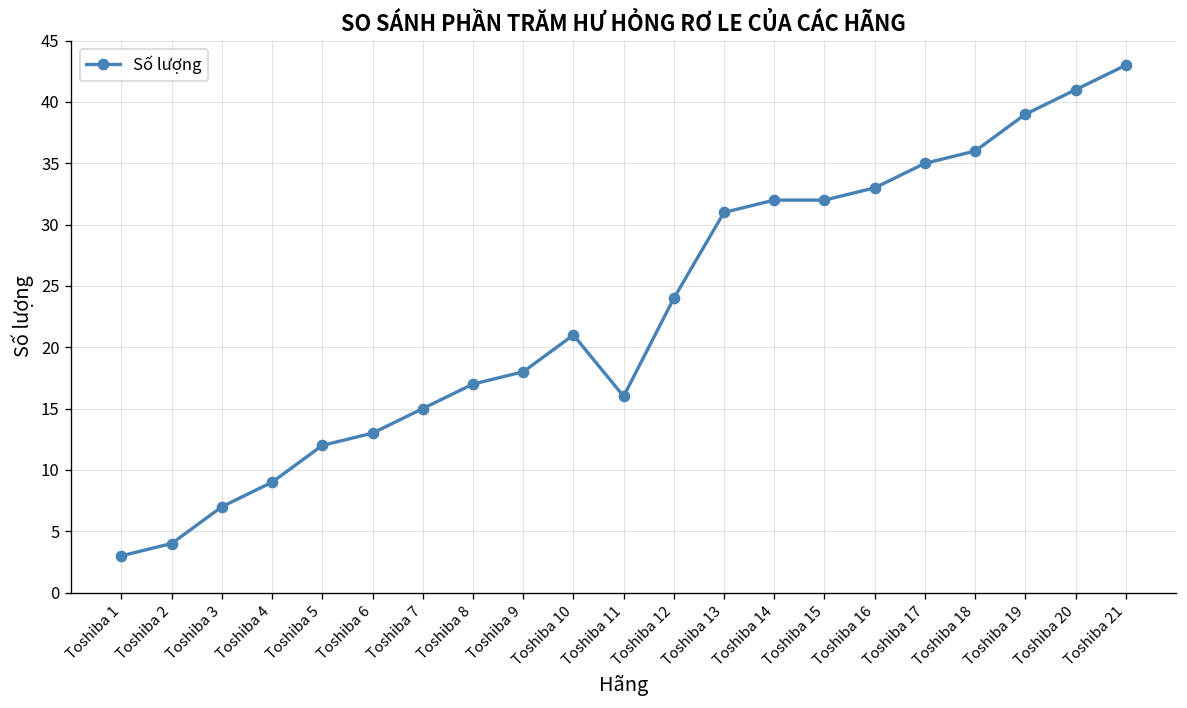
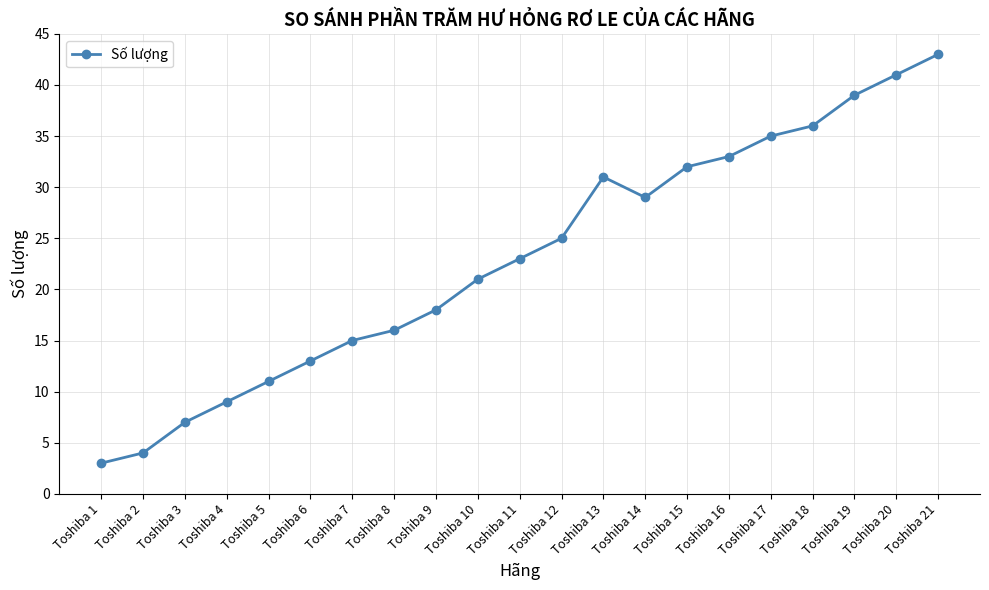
Toshiba 5: 12 -> 11
Toshiba 8: 17 -> 16
Toshiba 11: 16 -> 23
Toshiba 12: 24 -> 25
Toshiba 14: 32 -> 29
